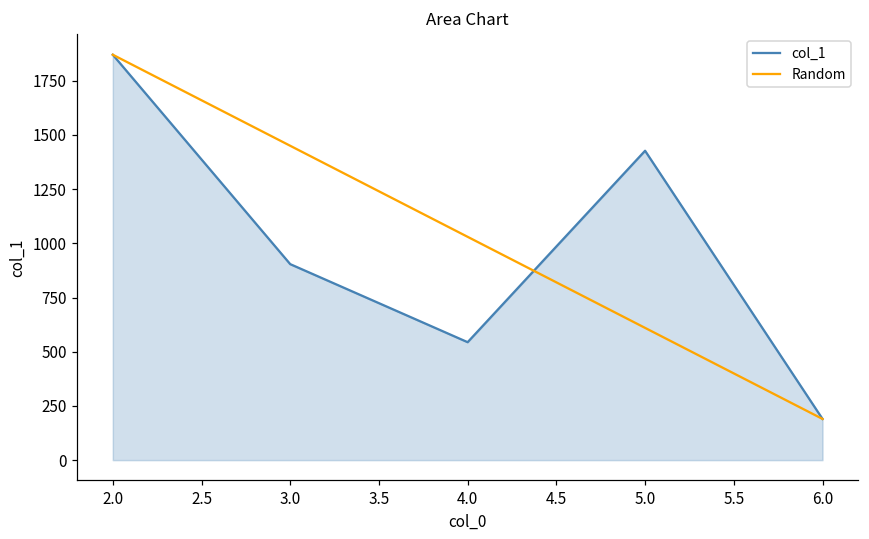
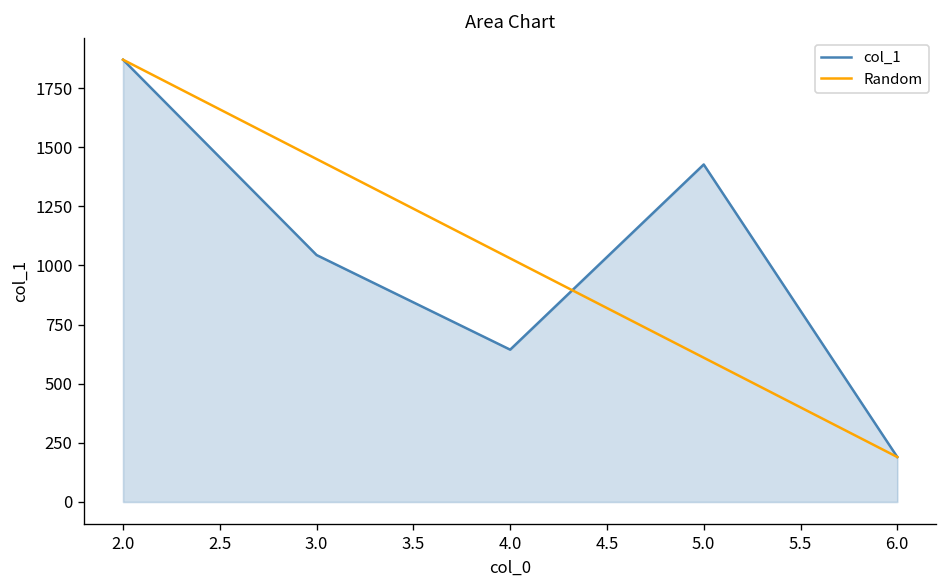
col_1, 3.0: 900 -> 1040
col_1, 4.0: 540 -> 640
